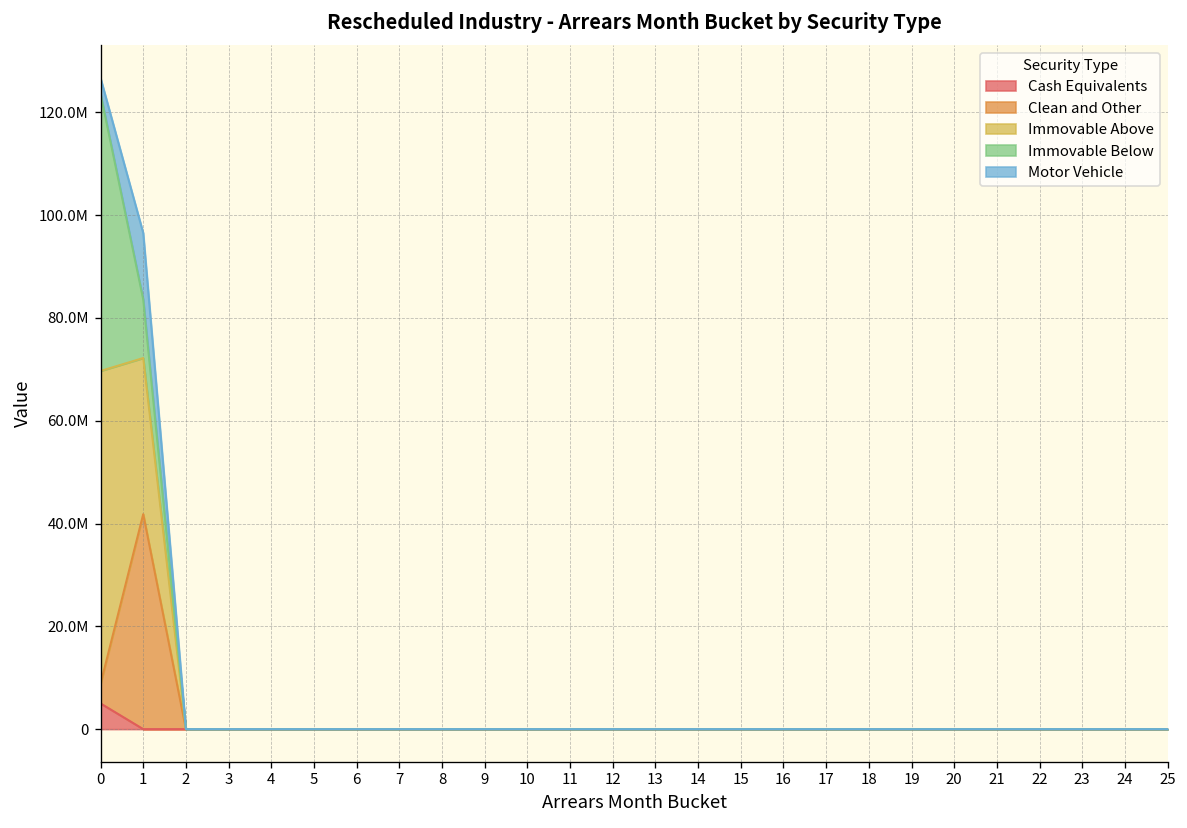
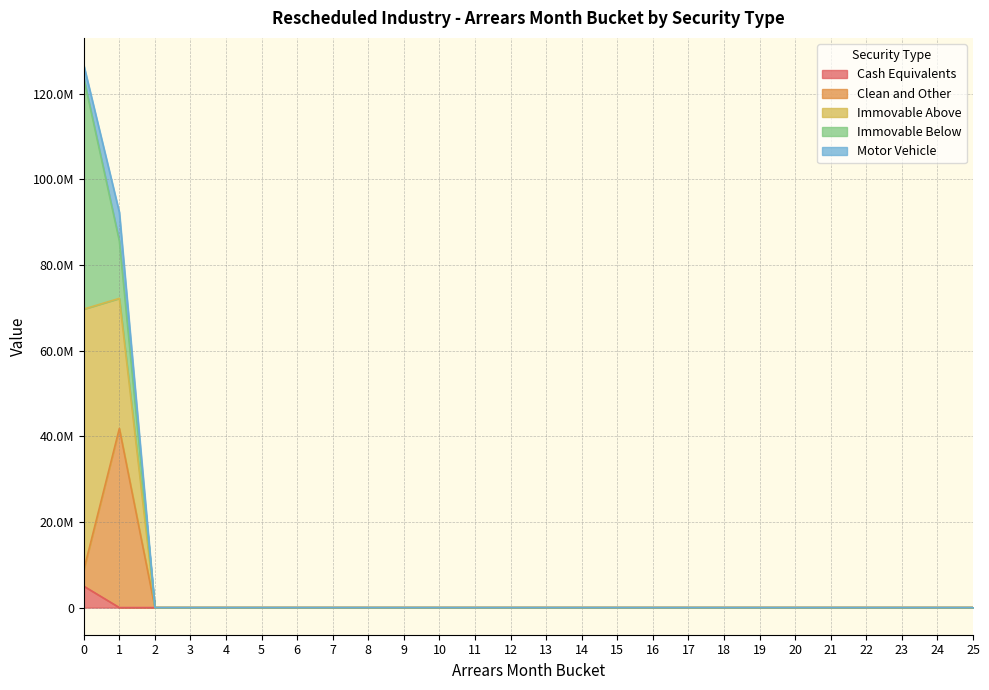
Immovable Below, 1: 11000000 -> 13000000
Motor Vehicle, 1: 13000000 -> 7000000
